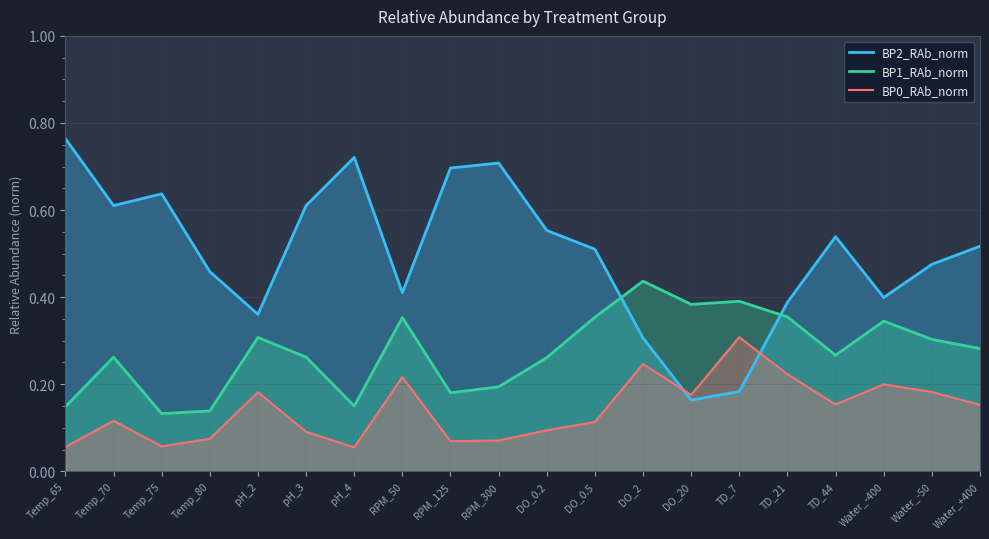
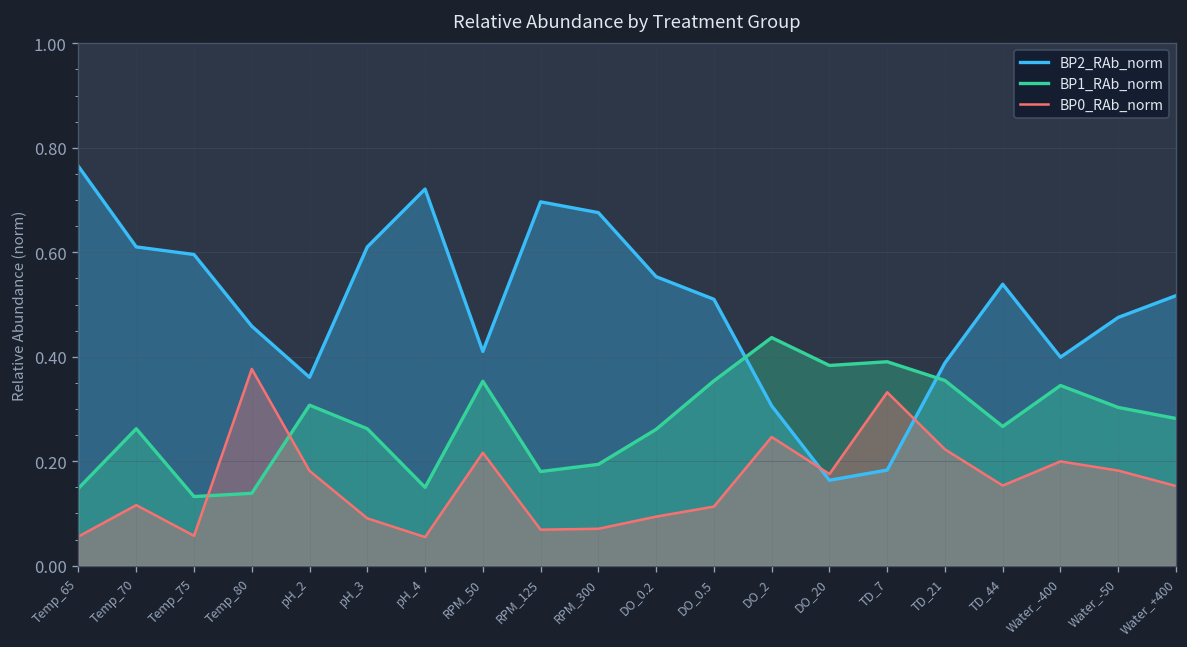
BP2_RAb_norm, Temp_75: 0.64 -> 0.60
BP0_RAb_norm, Temp_80: 0.07 -> 0.38
BP2_RAb_norm, RPM_300: 0.71 -> 0.68
BP0_RAb_norm, TD_7: 0.31 -> 0.33
